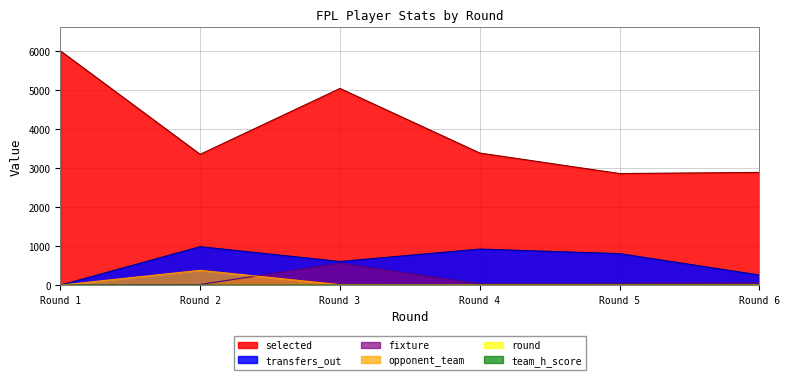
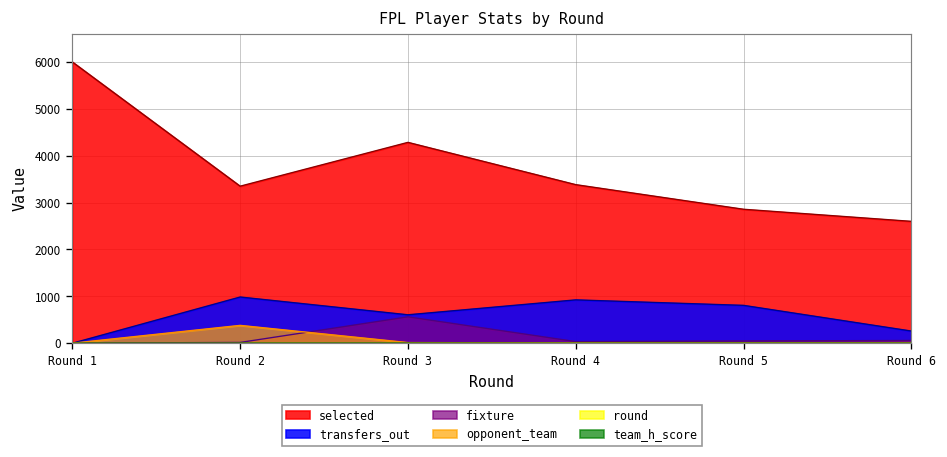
selected, Round 3: 5000 -> 4300
selected, Round 6: 2900 -> 2600
